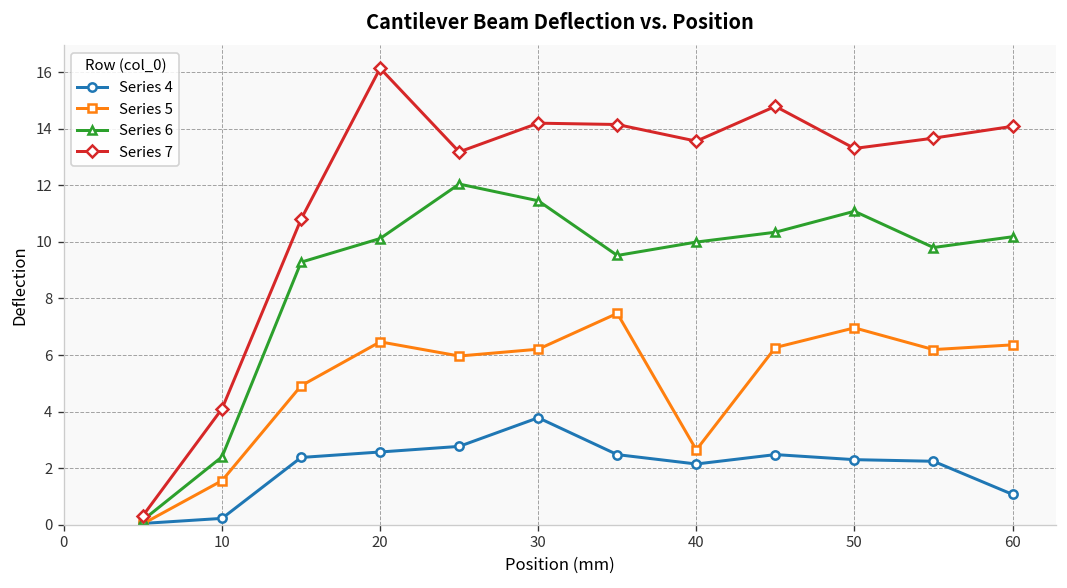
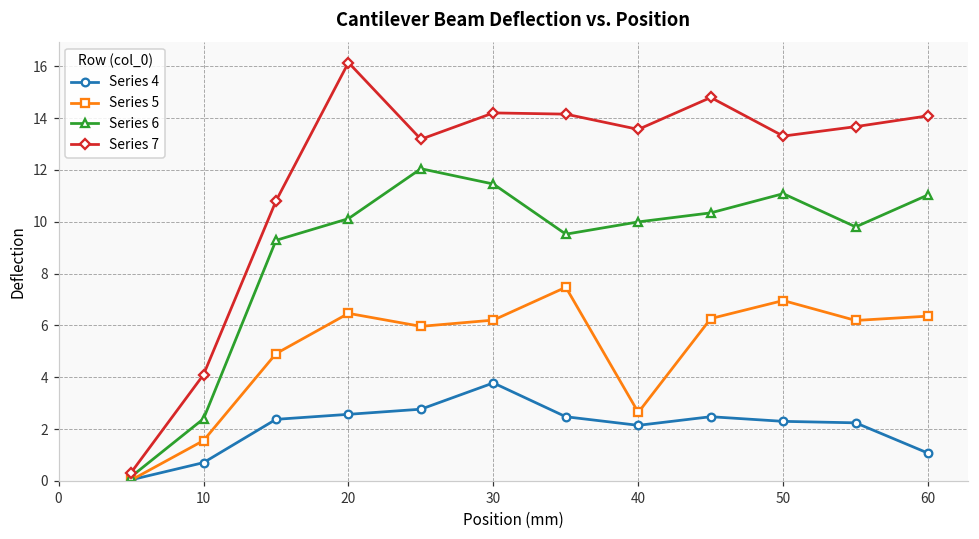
Series 4, 10: 0.2 -> 0.7
Series 6, 60: 10.2 -> 11.0
